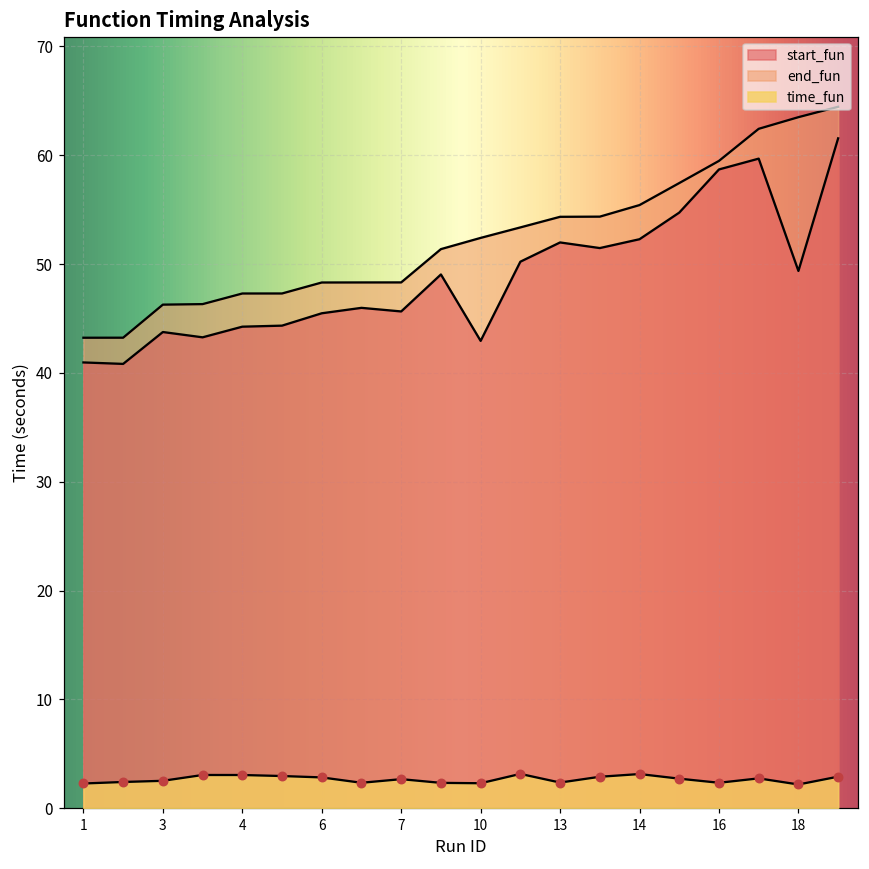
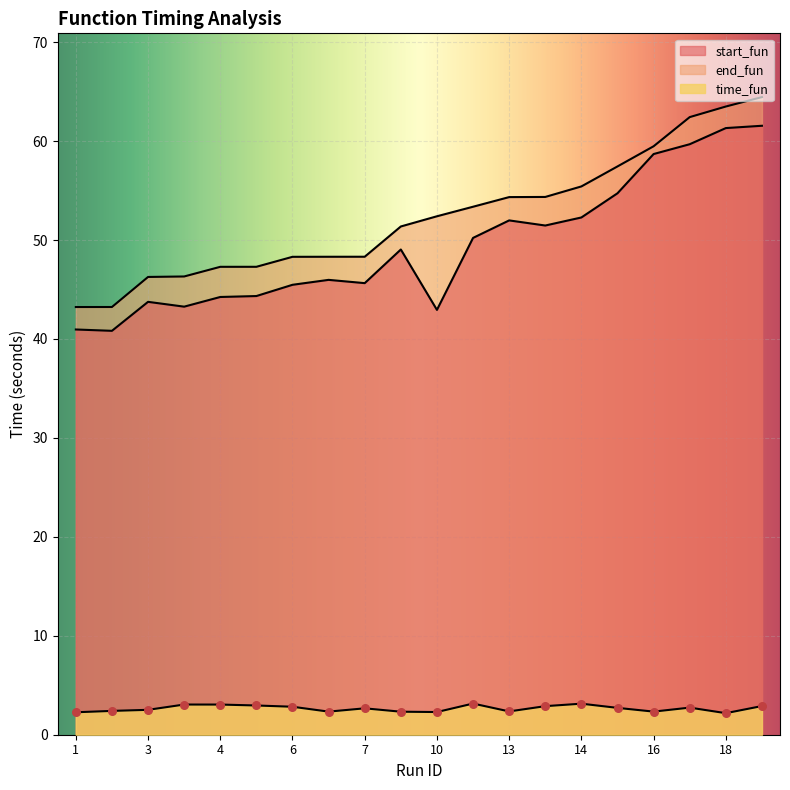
start_fun, 18: 49 -> 61
